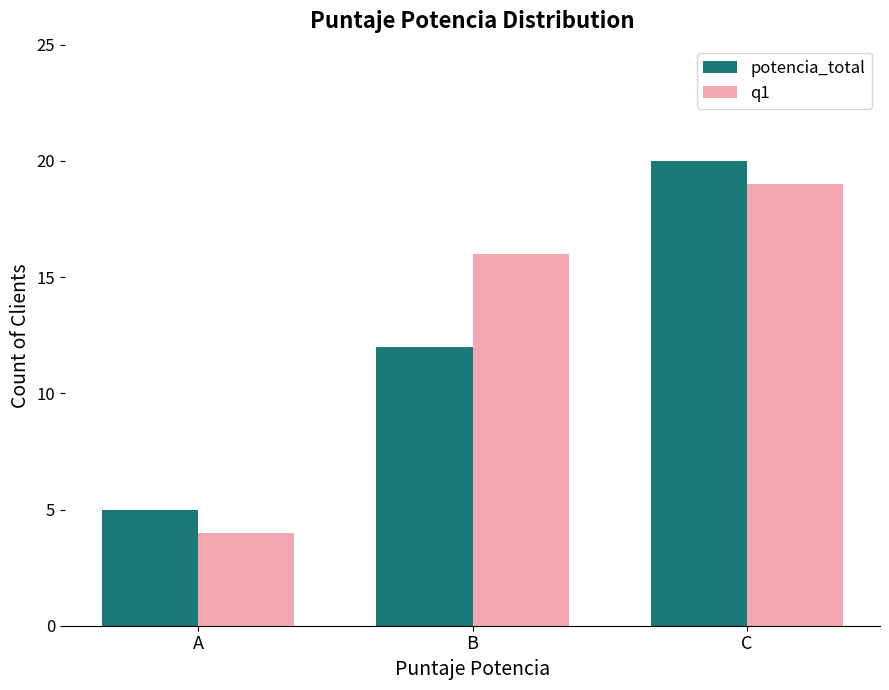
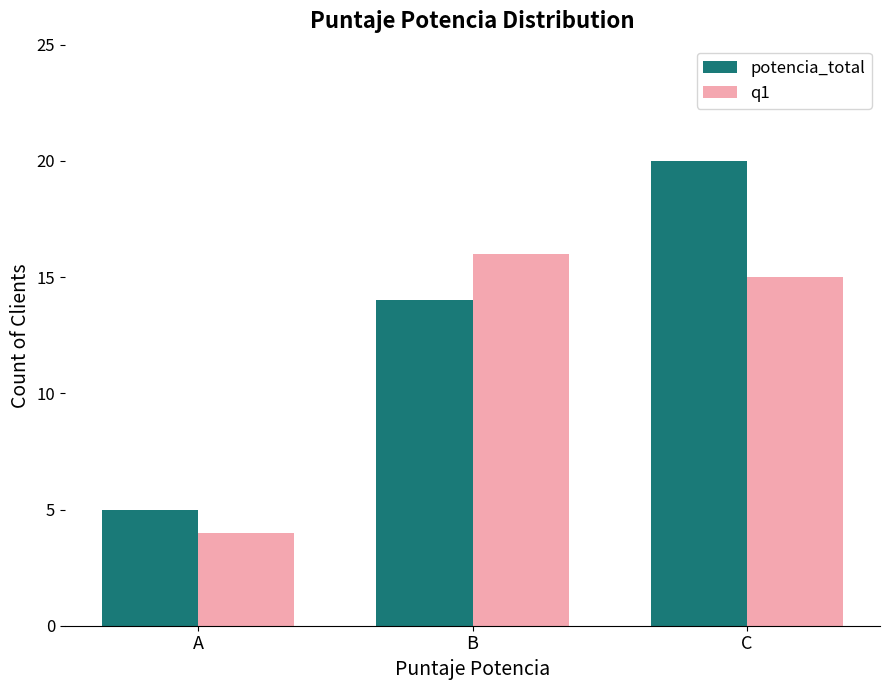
potencia_total, B: 12 -> 14
q1, C: 19 -> 15
